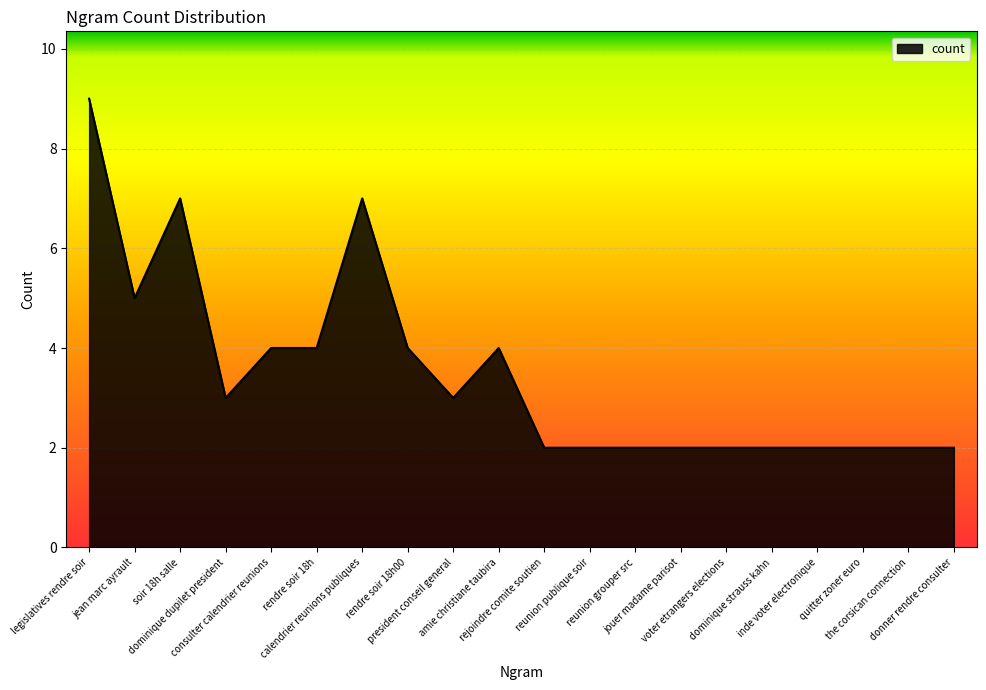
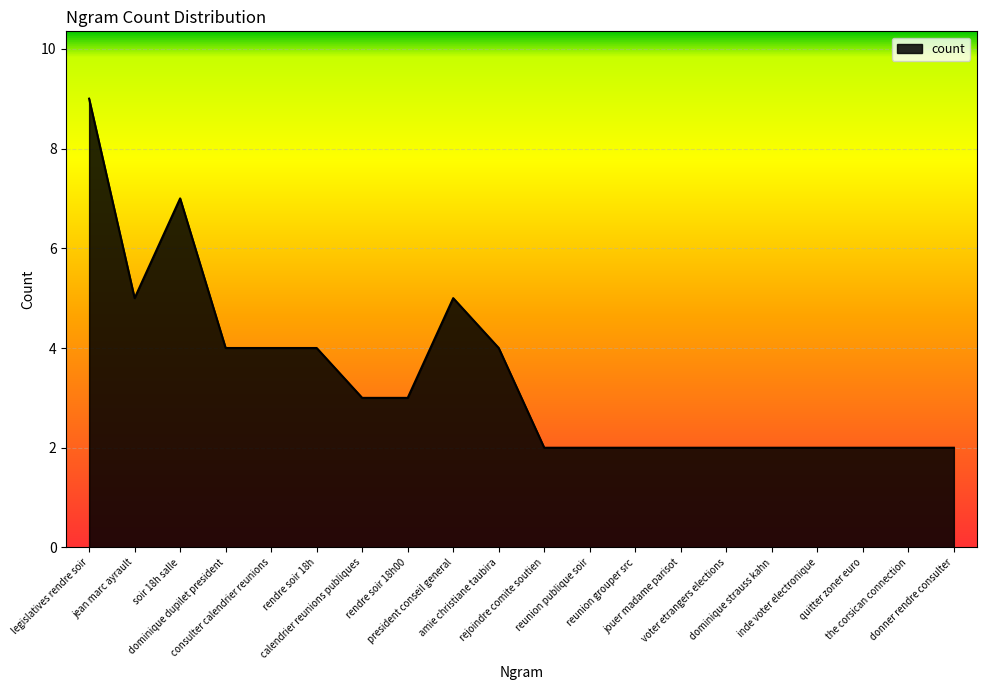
dominique dupilet president: 3 -> 4
calendrier reunions publiques: 7 -> 3
rendre soir 18h00: 4 -> 3
president conseil general: 3 -> 5
